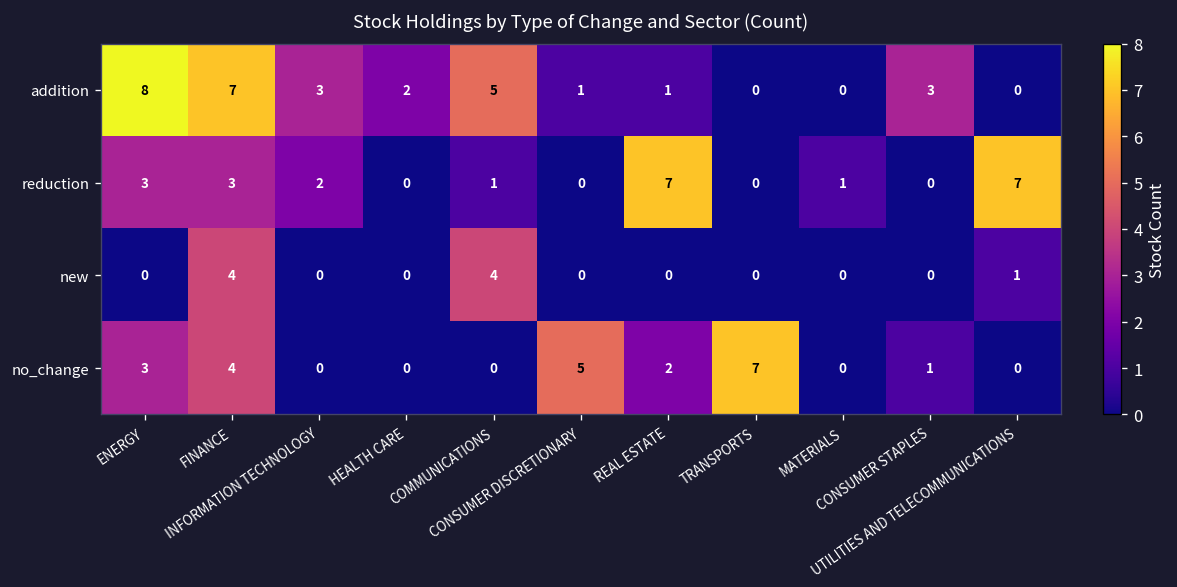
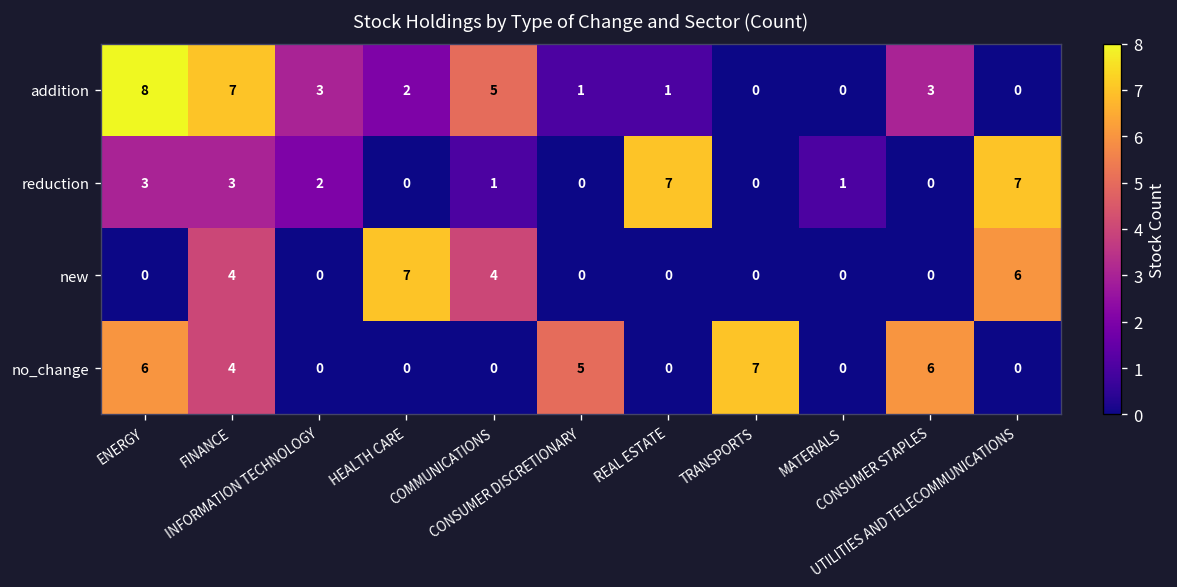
new, HEALTH CARE: 0 -> 7
new, UTILITIES AND TELECOMMUNICATIONS: 1 -> 6
no_change, ENERGY: 3 -> 6
no_change, REAL ESTATE: 2 -> 0
no_change, CONSUMER STAPLES: 1 -> 6
